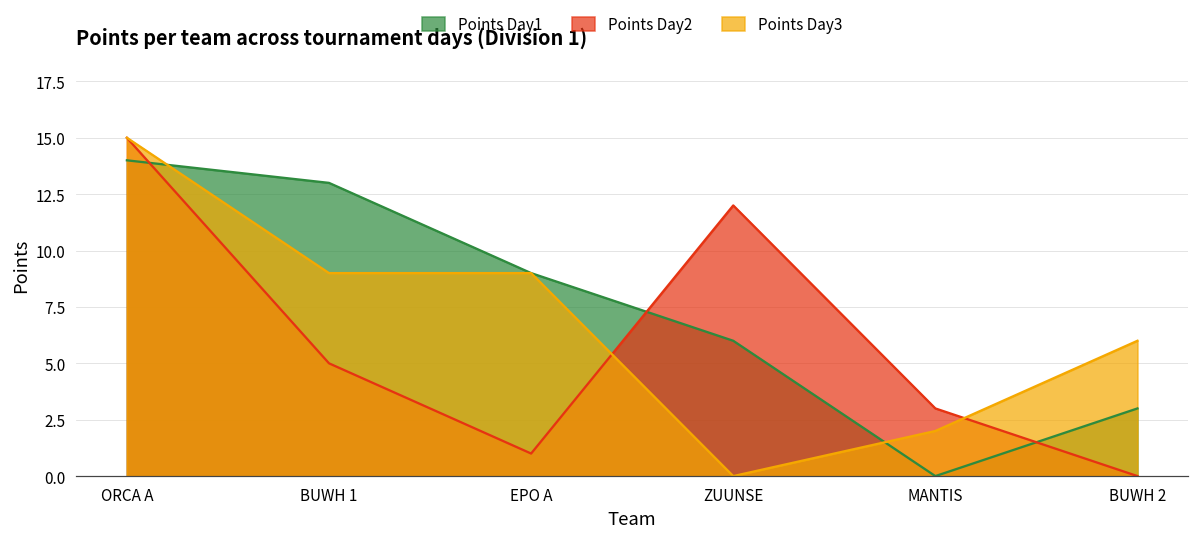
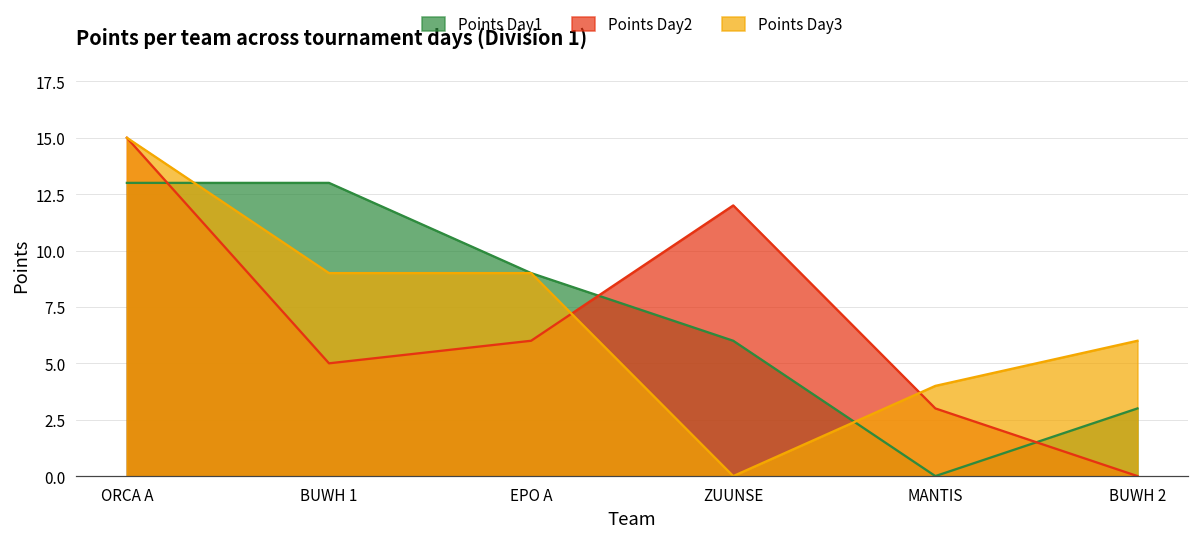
Points Day1, ORCA A: 14 -> 13
Points Day2, EPO A: 1 -> 6
Points Day3, MANTIS: 2 -> 4
